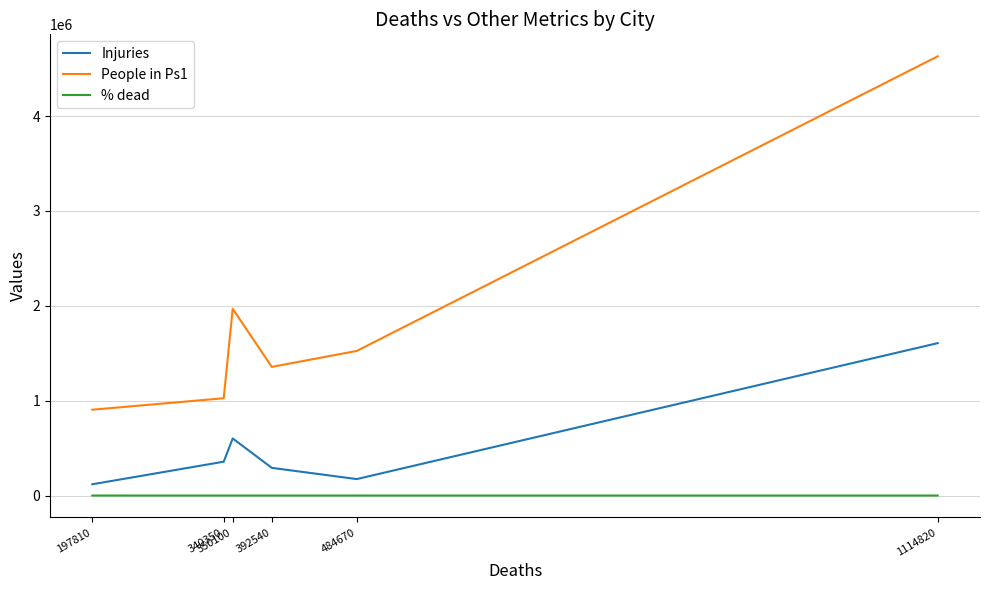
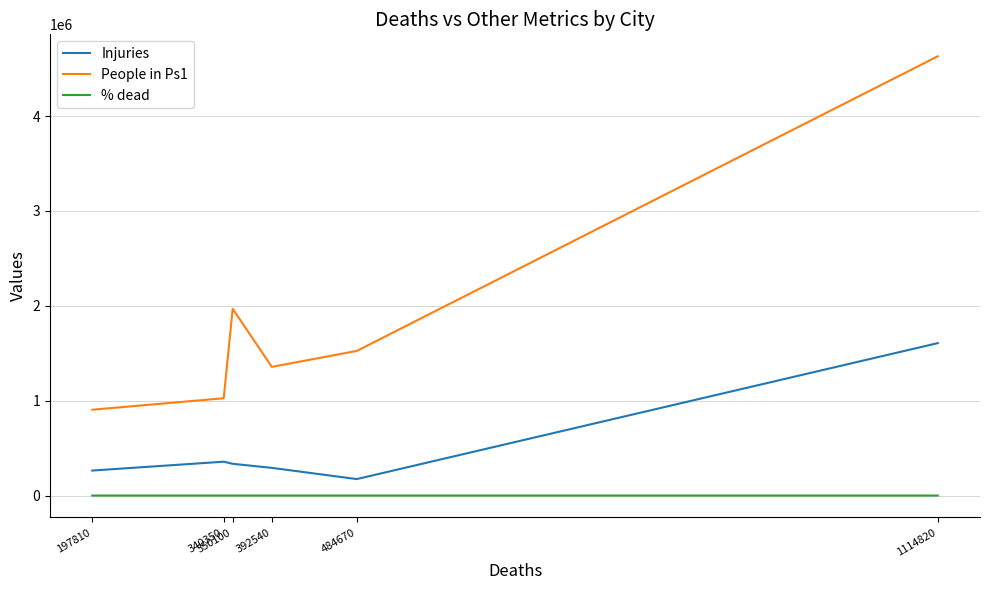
Injuries, 197810: 100000 -> 300000
Injuries, 350100: 600000 -> 300000
